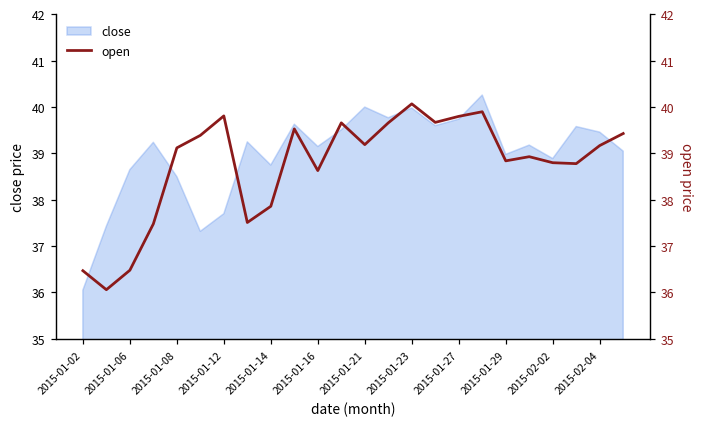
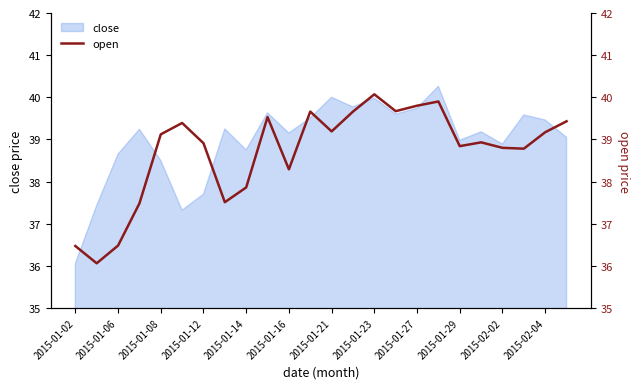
open, 2015-01-12: 39.8 -> 38.9
open, 2015-01-16: 38.6 -> 38.3
